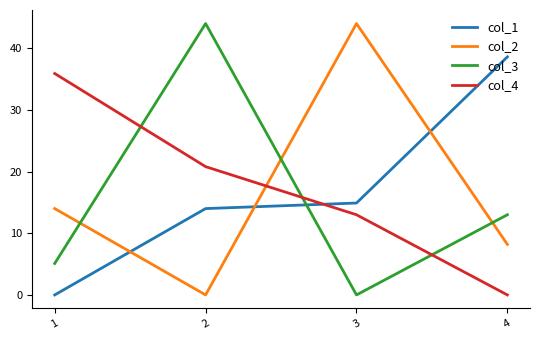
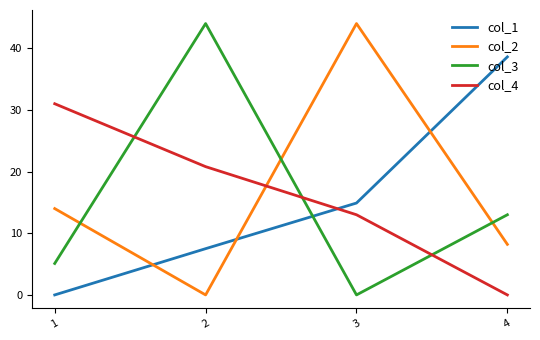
col_4, 1: 36 -> 31
col_1, 2: 14 -> 8
